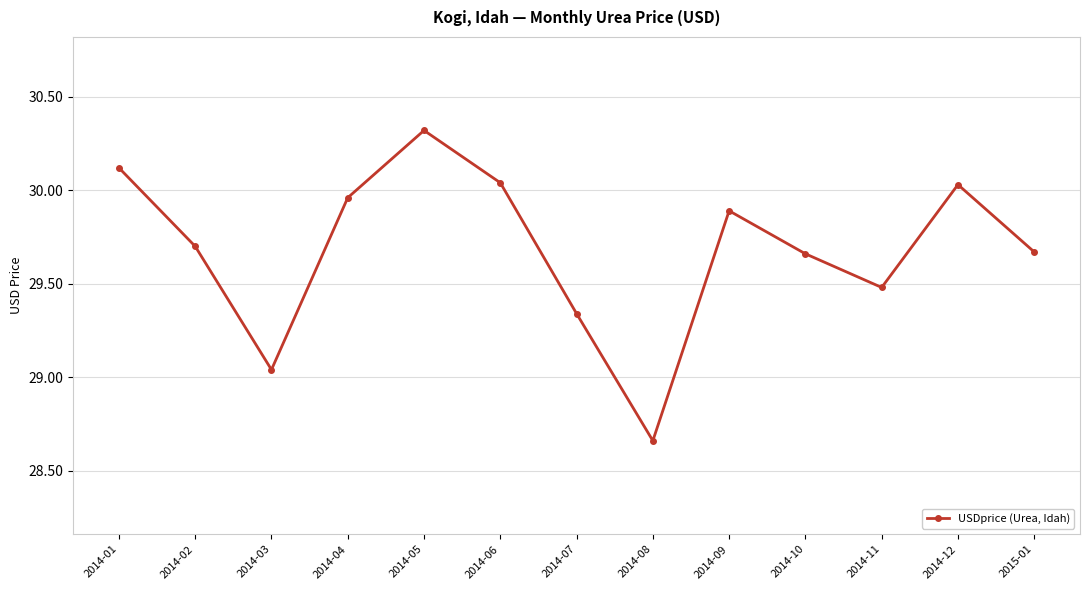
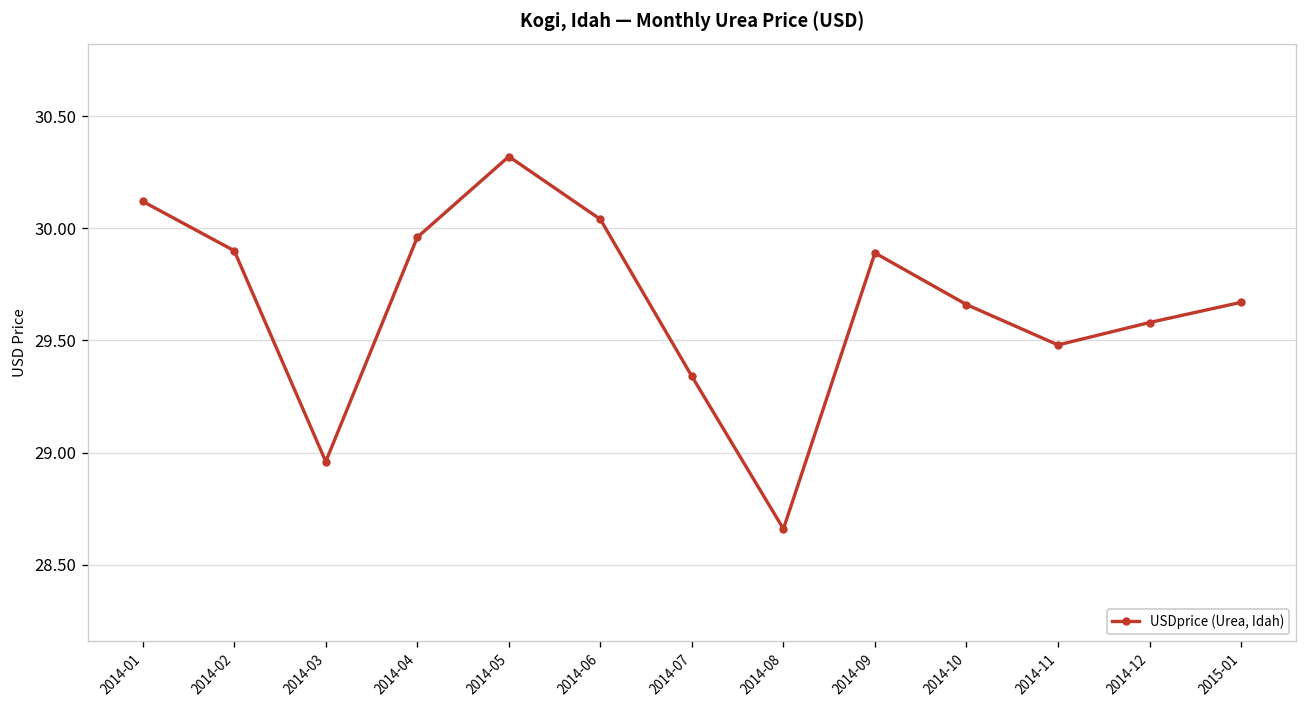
2014-02: 29.7 -> 29.9
2014-03: 29.04 -> 28.96
2014-12: 30.03 -> 29.58
